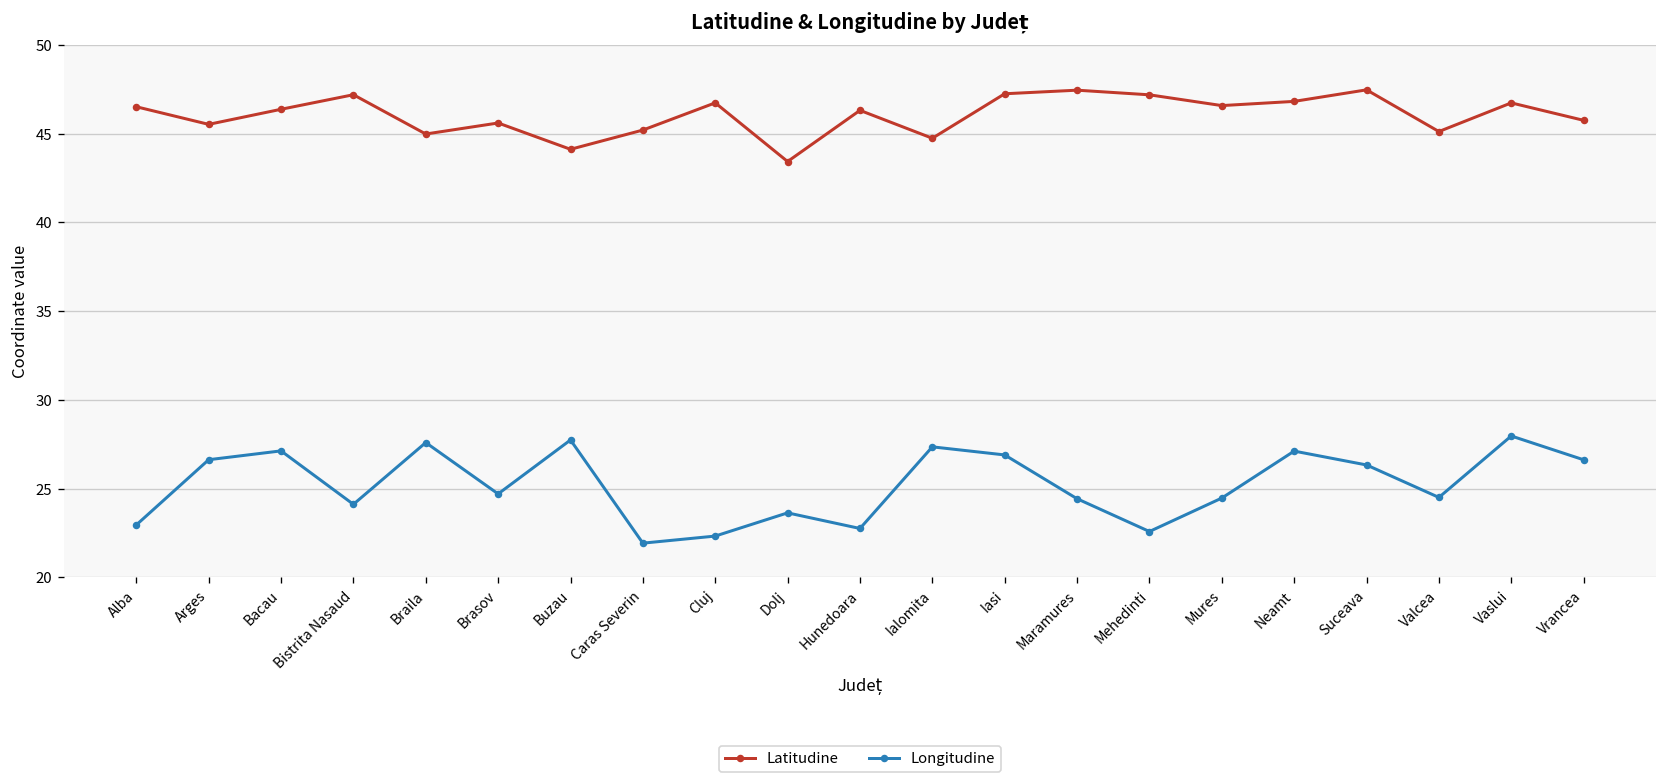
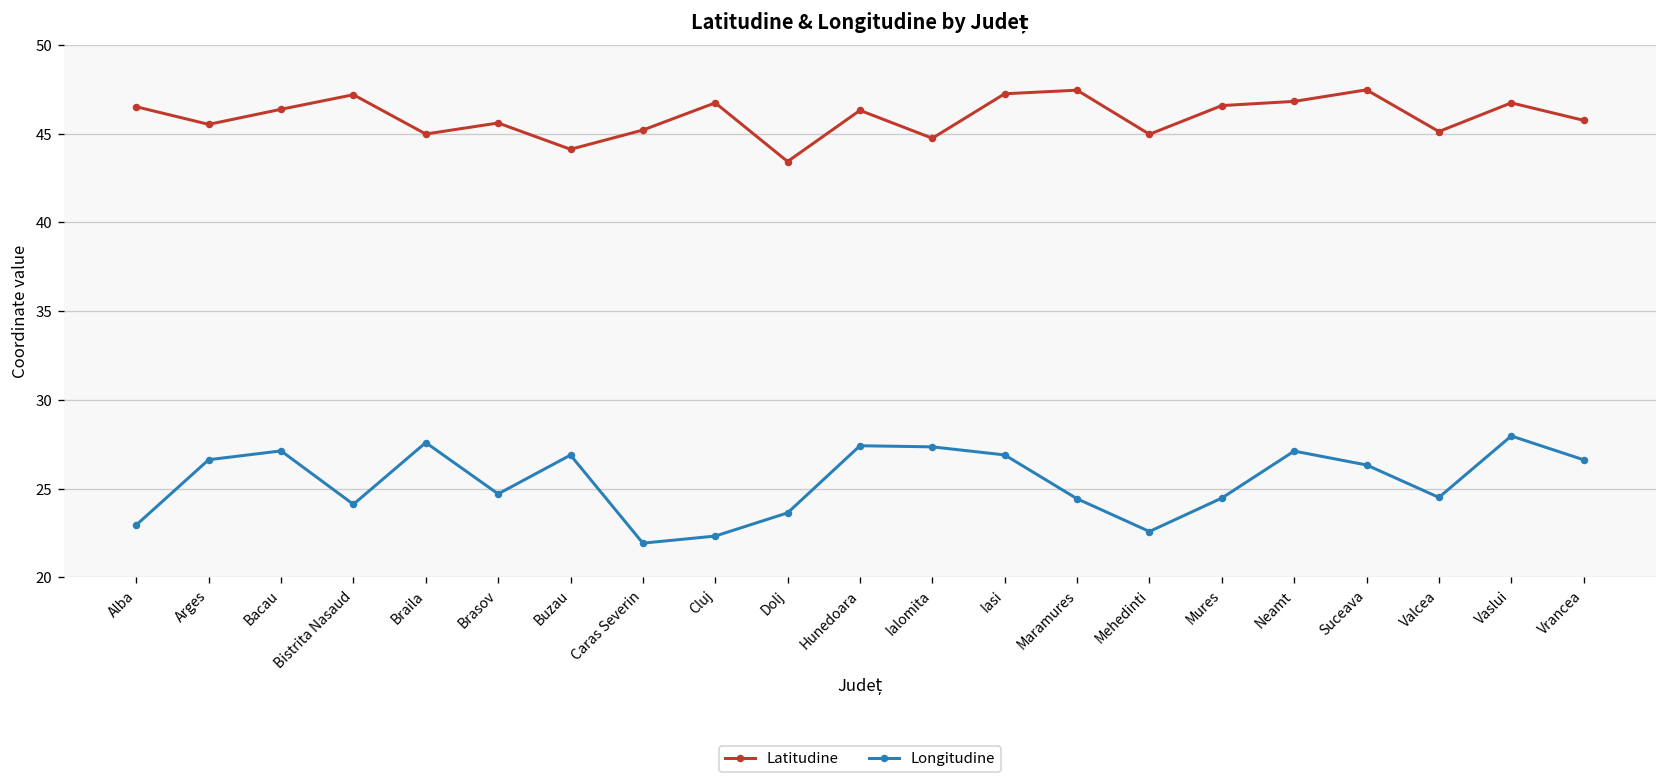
Longitudine, Buzau: 27.7 -> 26.9
Longitudine, Hunedoara: 22.7 -> 27.4
Latitudine, Mehedinti: 47.2 -> 45.0
